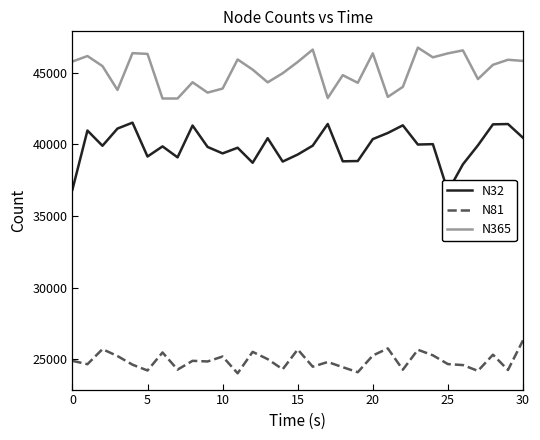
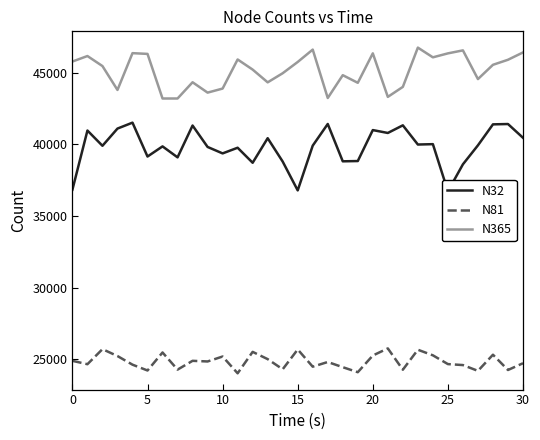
N32, 15: 39300 -> 36800
N32, 20: 40400 -> 41000
N81, 30: 26300 -> 24700
N365, 30: 45800 -> 46400
